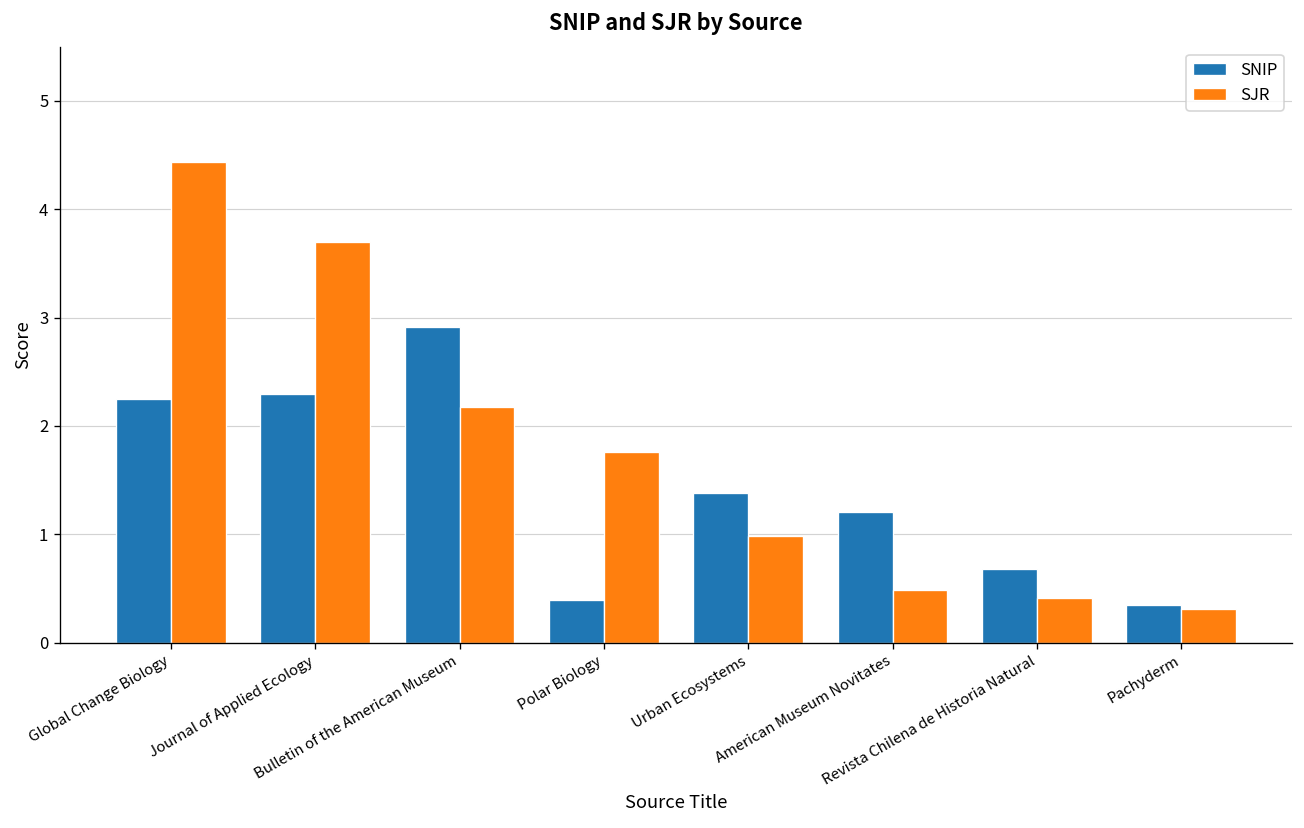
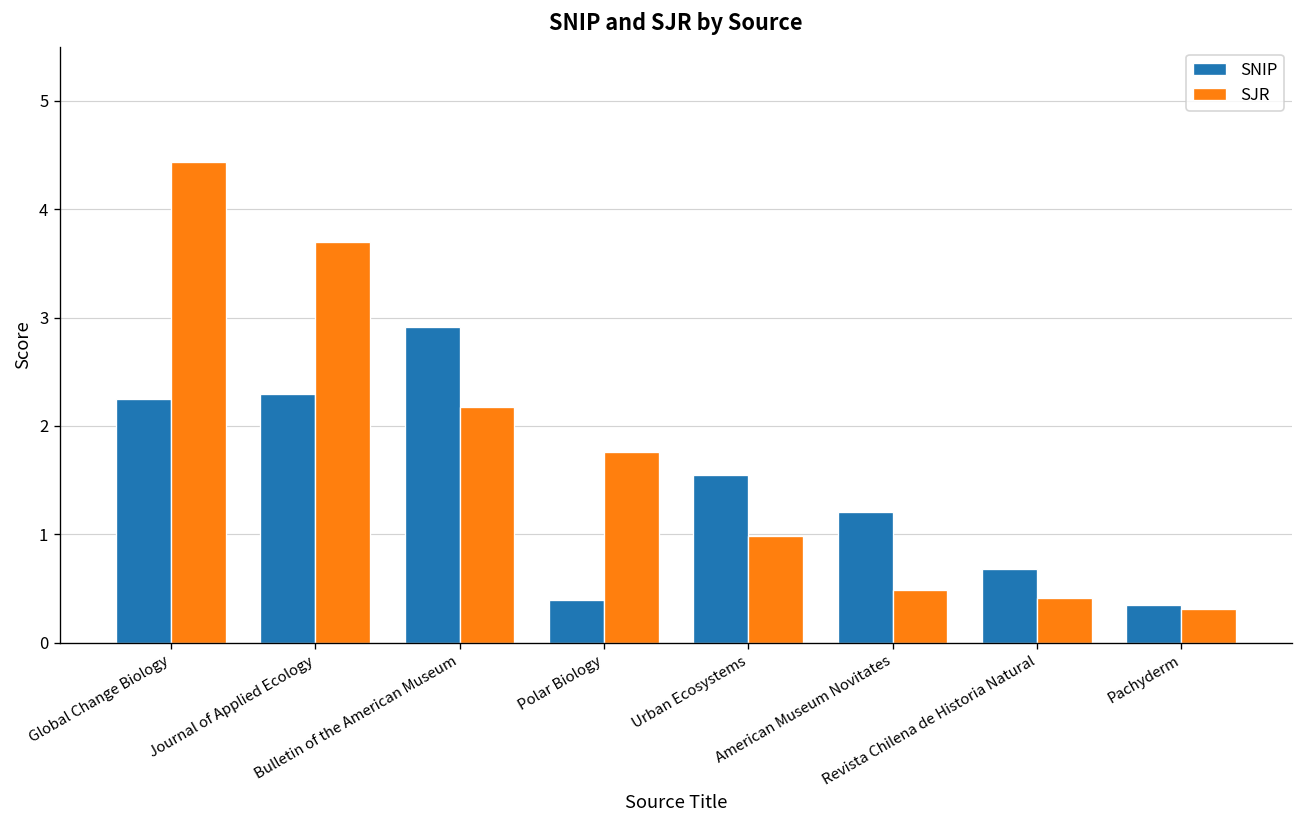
SNIP, Urban Ecosystems: 1.4 -> 1.6
